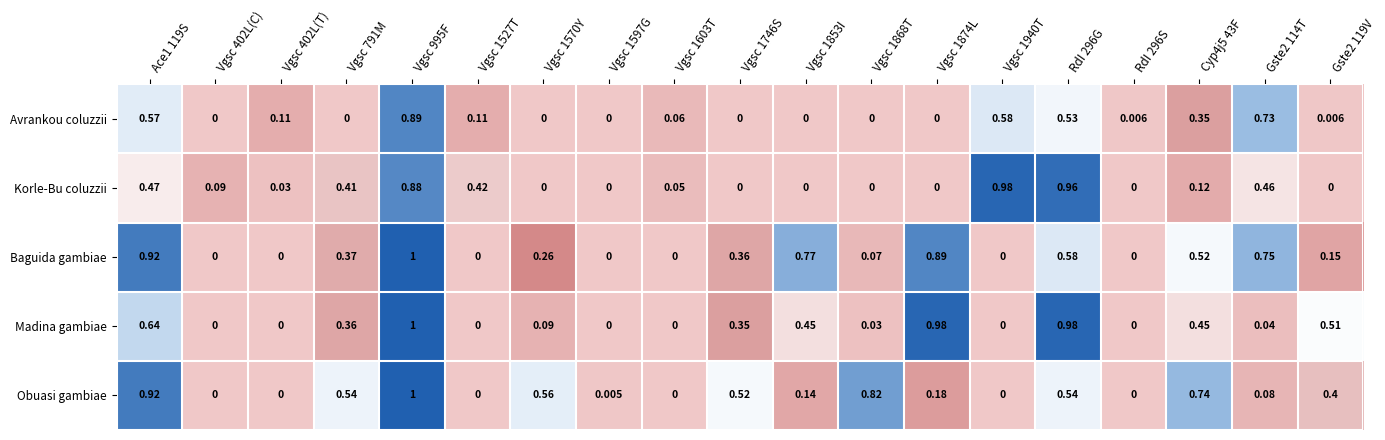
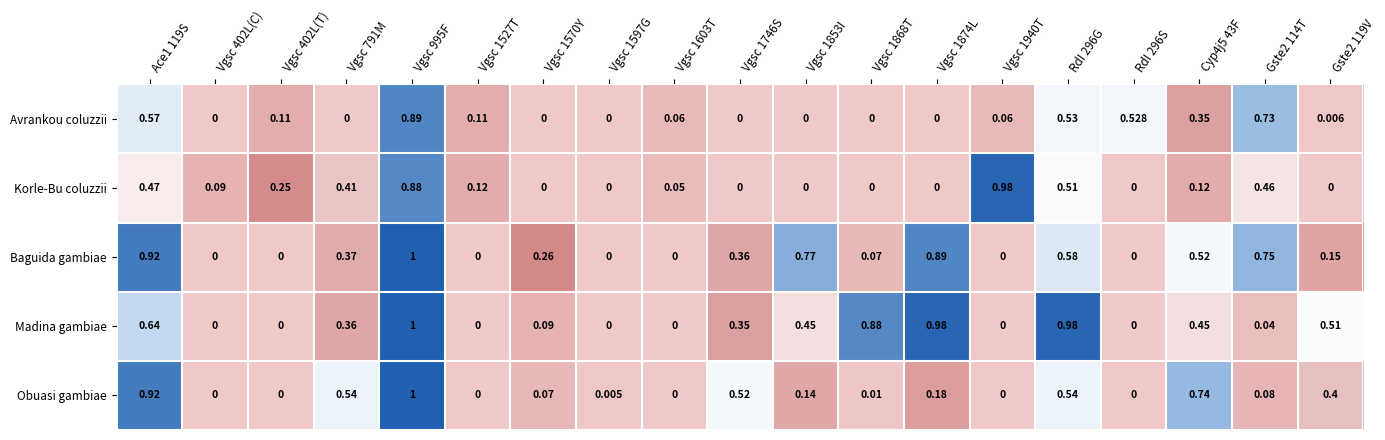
Avrankou coluzzii, Vgsc 1940T: 0.58 -> 0.06
Avrankou coluzzii, RdI 296S: 0.006 -> 0.528
Korle-Bu coluzzii, Vgsc 402L(T): 0.03 -> 0.25
Korle-Bu coluzzii, Vgsc 1527T: 0.42 -> 0.12
Korle-Bu coluzzii, RdI 296G: 0.96 -> 0.51
Madina gambiae, Vgsc 1868T: 0.03 -> 0.88
Obuasi gambiae, Vgsc 1570Y: 0.56 -> 0.07
Obuasi gambiae, Vgsc 1868T: 0.82 -> 0.01
